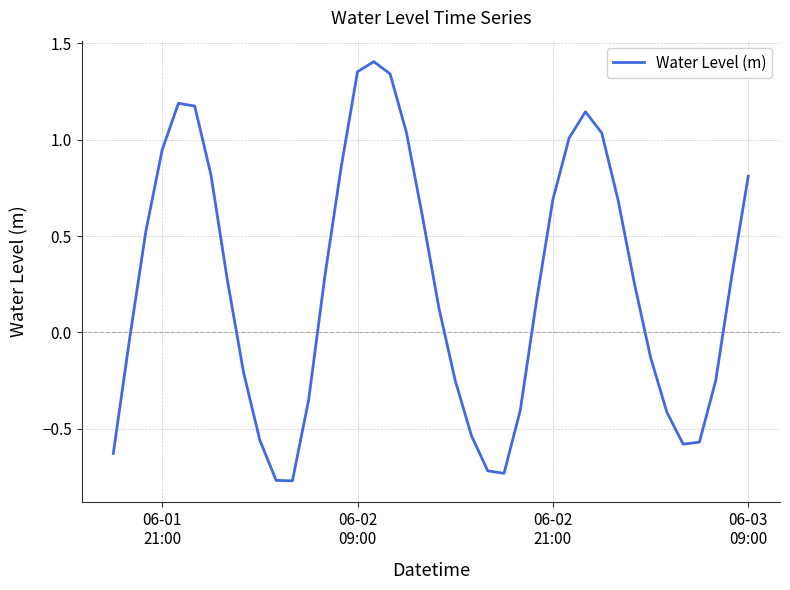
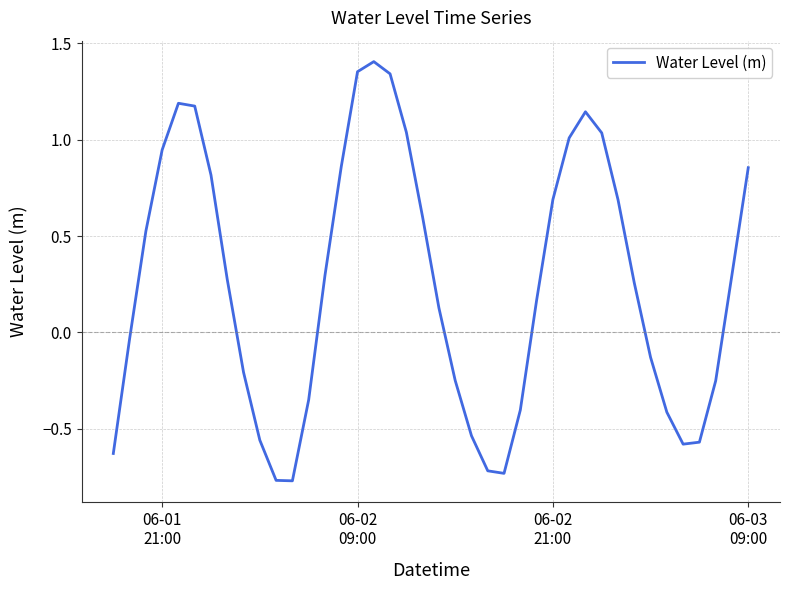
06-03 09:00: 0.81 -> 0.85
